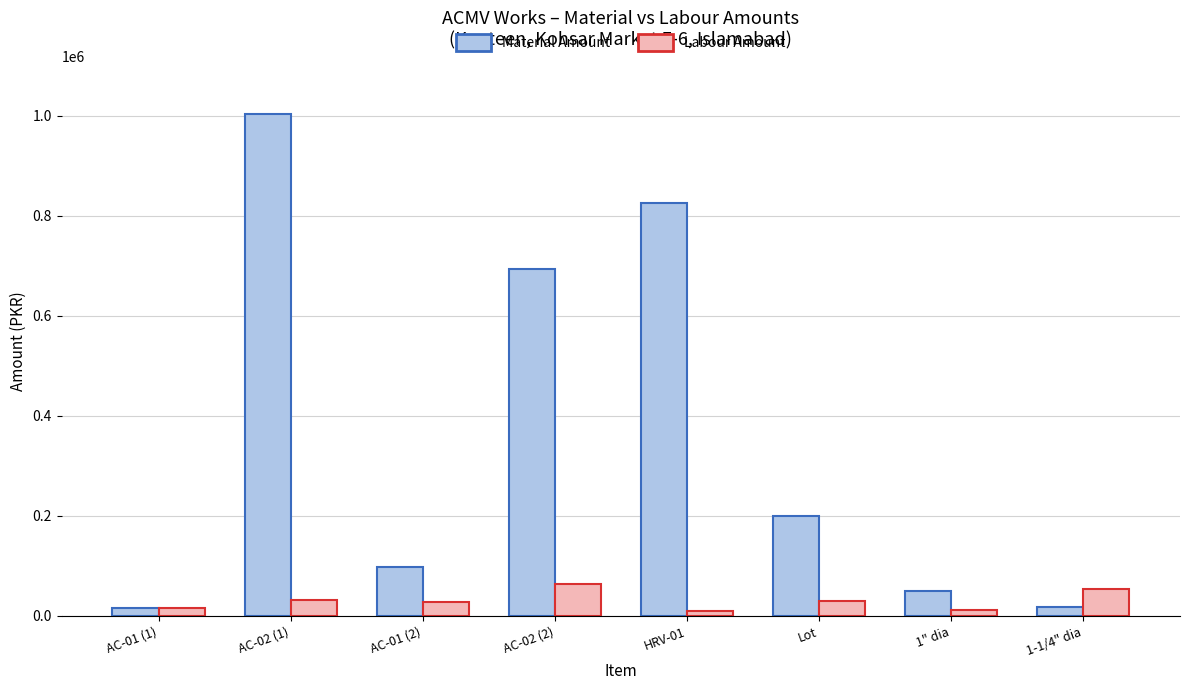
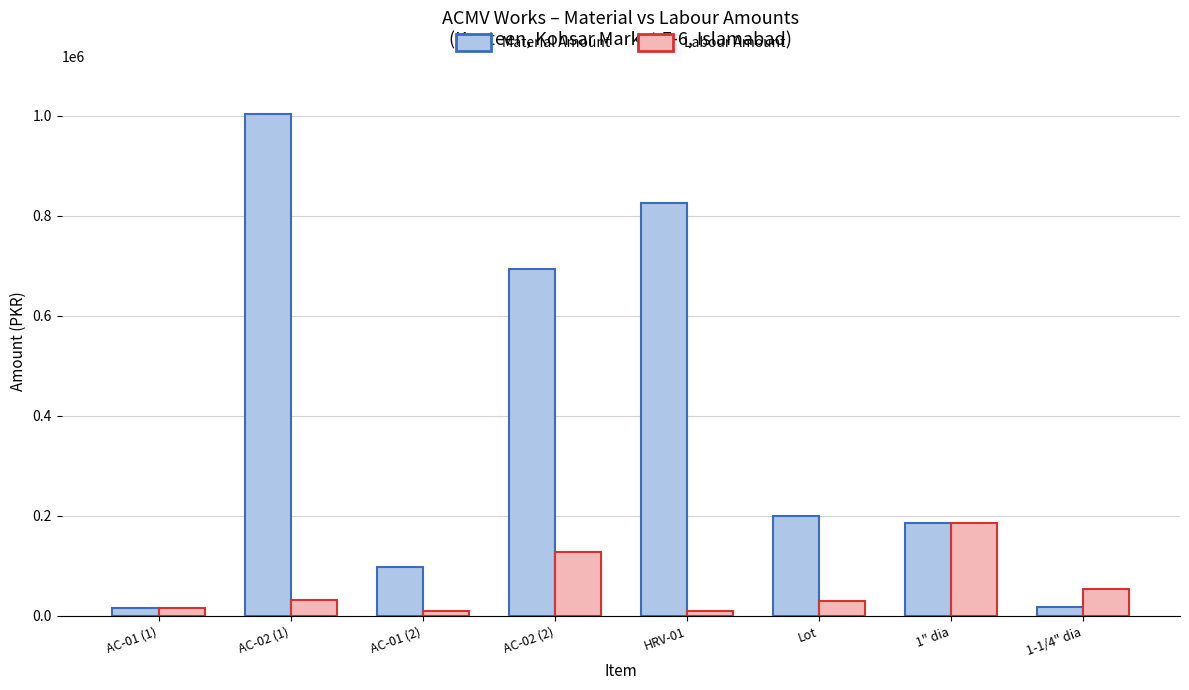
Labour Amount, AC-01 (2): 30000 -> 10000
Labour Amount, AC-02 (2): 60000 -> 130000
Material Amount, 1" dia: 50000 -> 190000
Labour Amount, 1" dia: 10000 -> 190000
